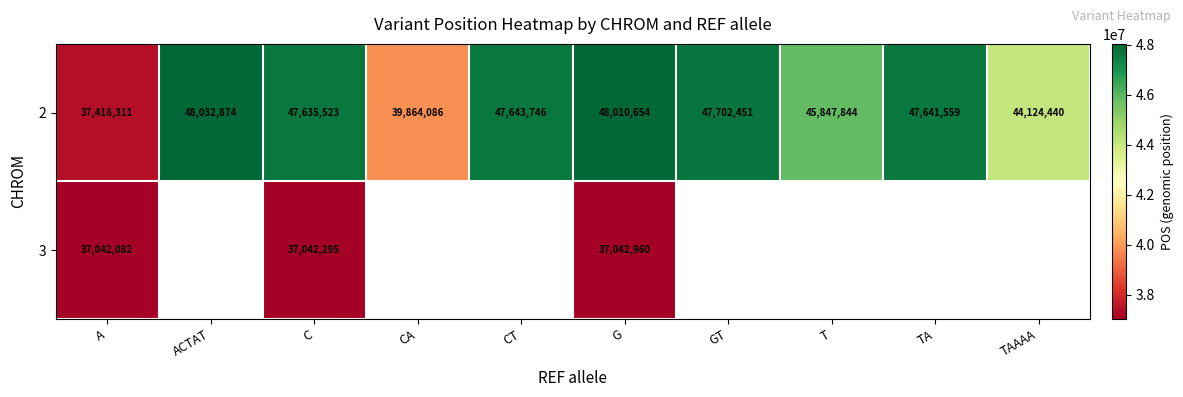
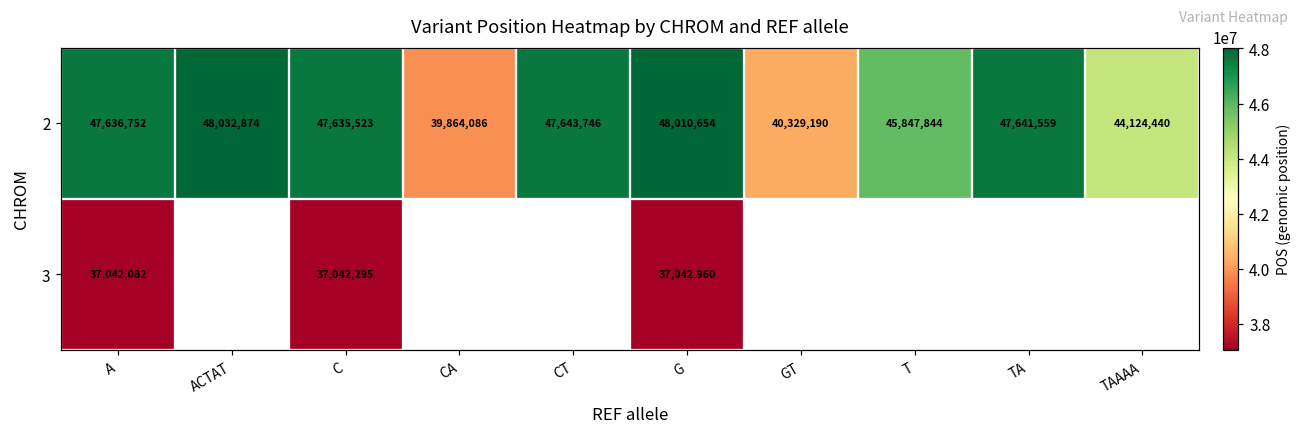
2, A: 37,418,311 -> 47,636,752
2, GT: 47,702,451 -> 40,329,190
